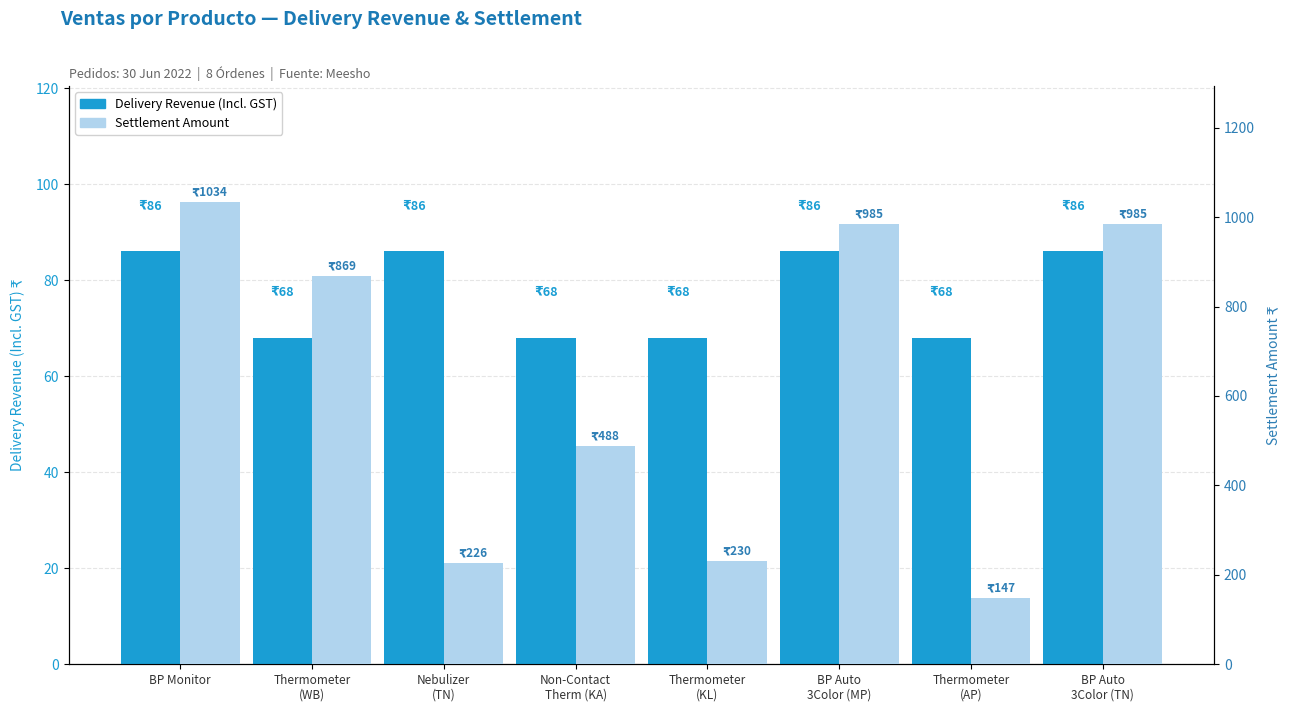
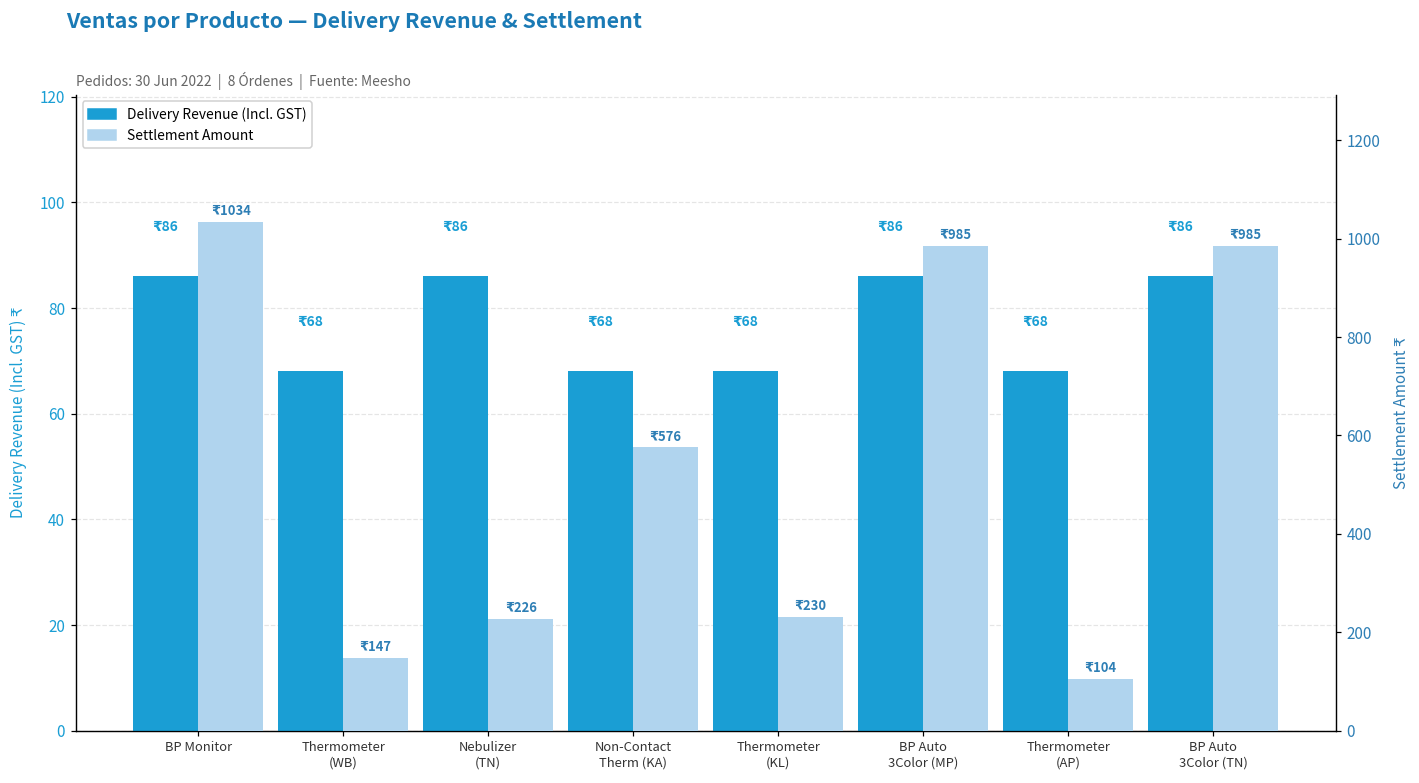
Settlement Amount, Thermometer (WB): 869 -> 147
Settlement Amount, Non-Contact Therm (KA): 488 -> 576
Settlement Amount, Thermometer (AP): 147 -> 104
